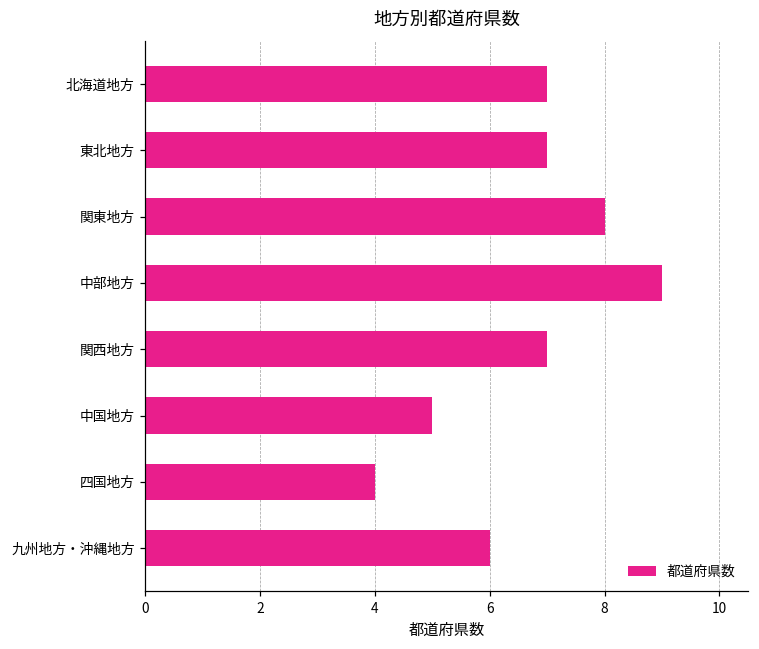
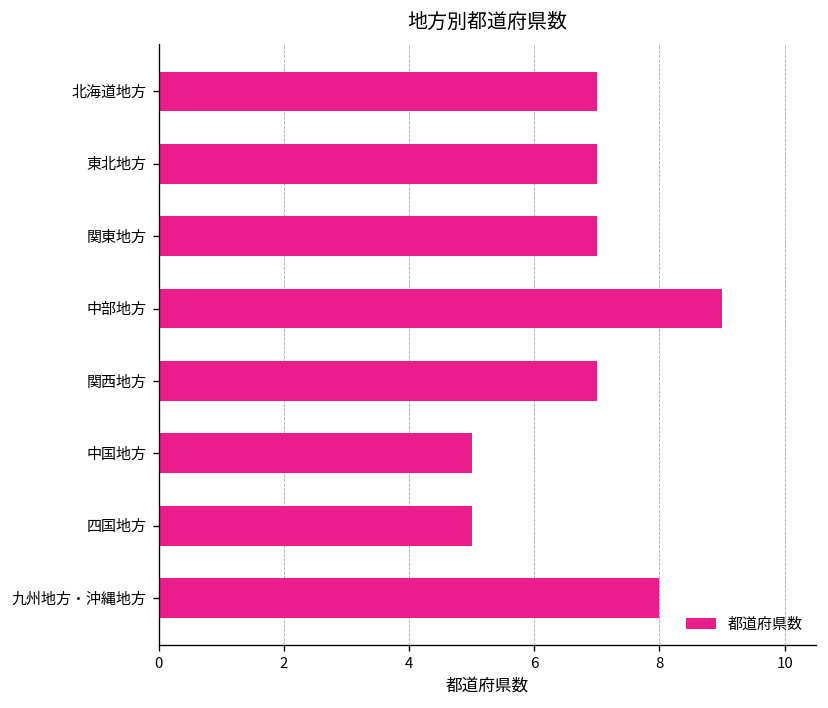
関東地方: 8 -> 7
四国地方: 4 -> 5
九州地方・沖縄地方: 6 -> 8
